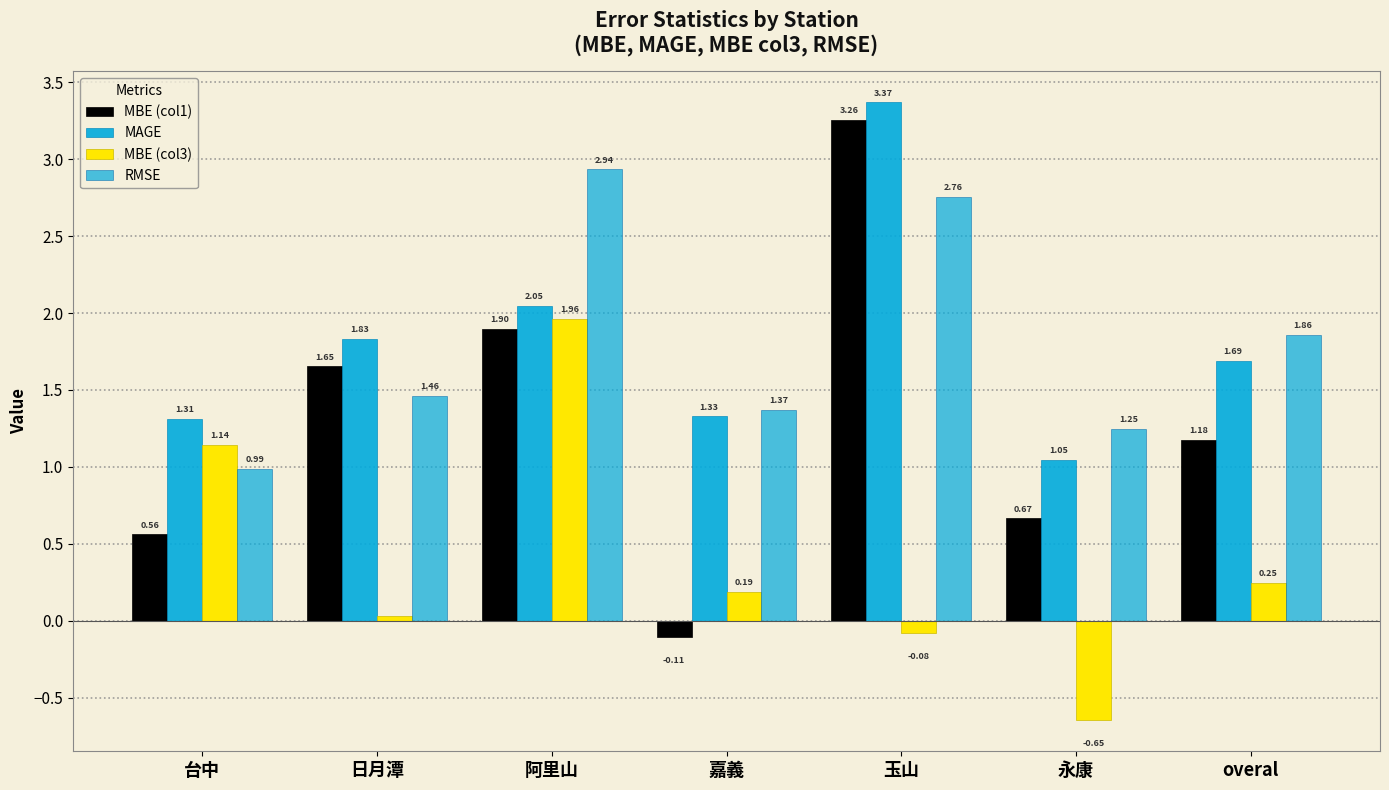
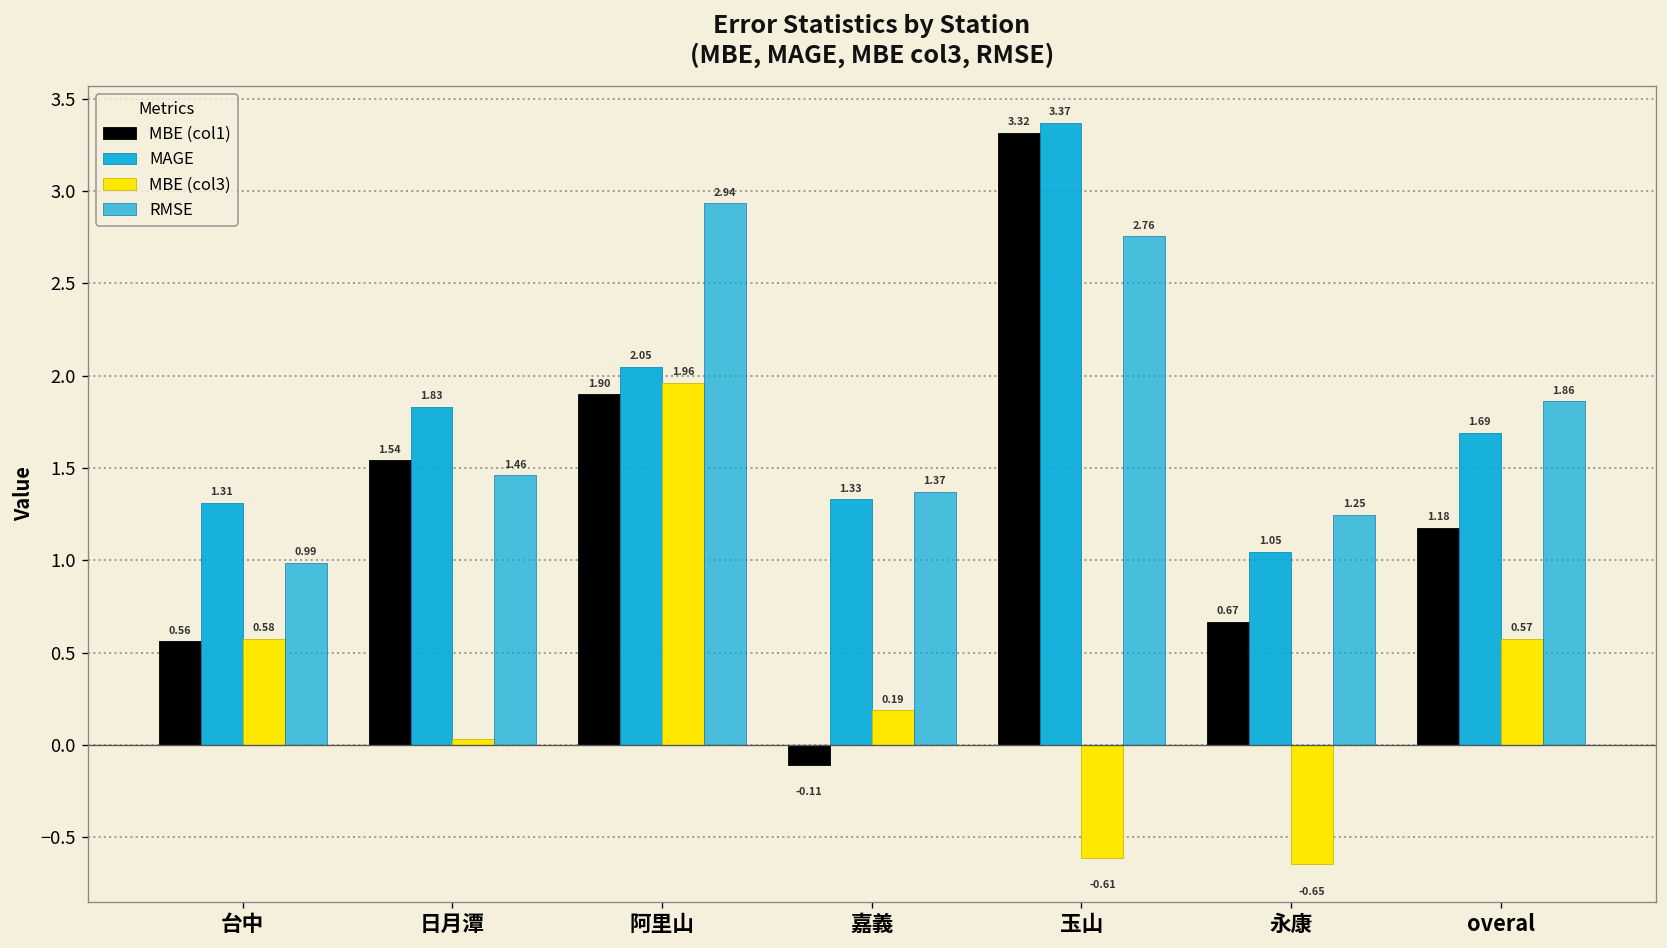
MBE (col3), 台中: 1.14 -> 0.58
MBE (col1), 日月潭: 1.65 -> 1.54
MBE (col1), 玉山: 3.26 -> 3.32
MBE (col3), 玉山: -0.08 -> -0.61
MBE (col3), overal: 0.25 -> 0.57
